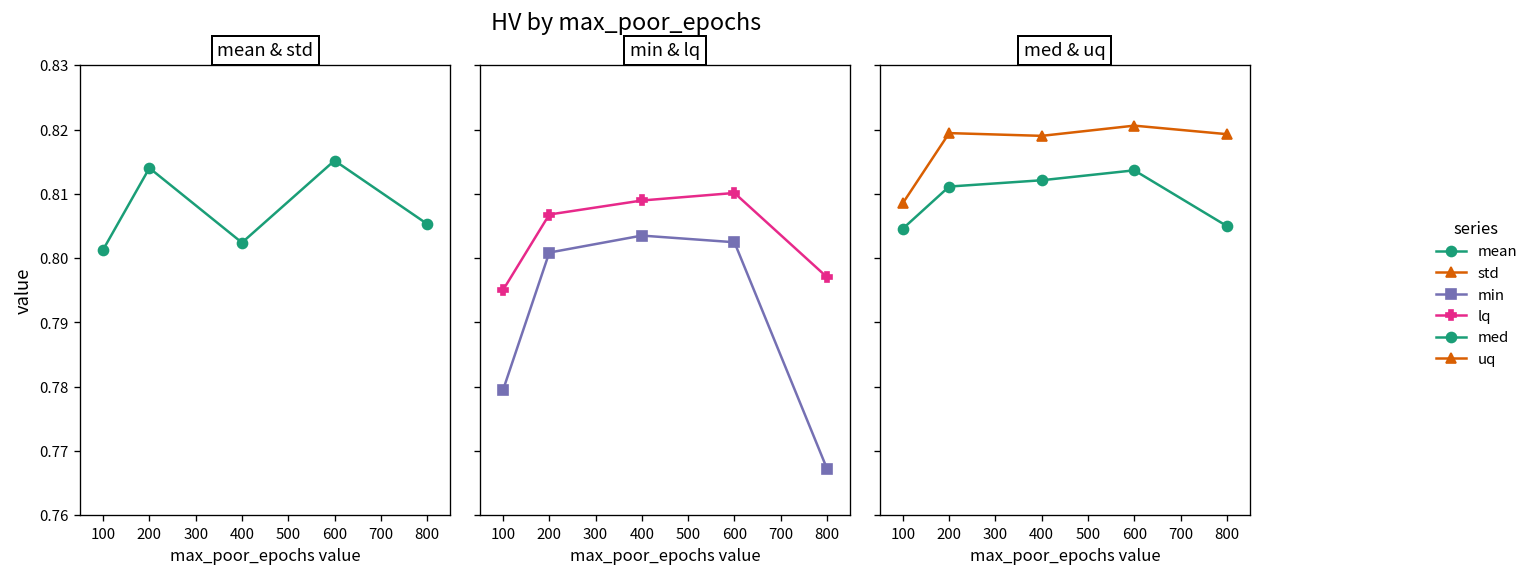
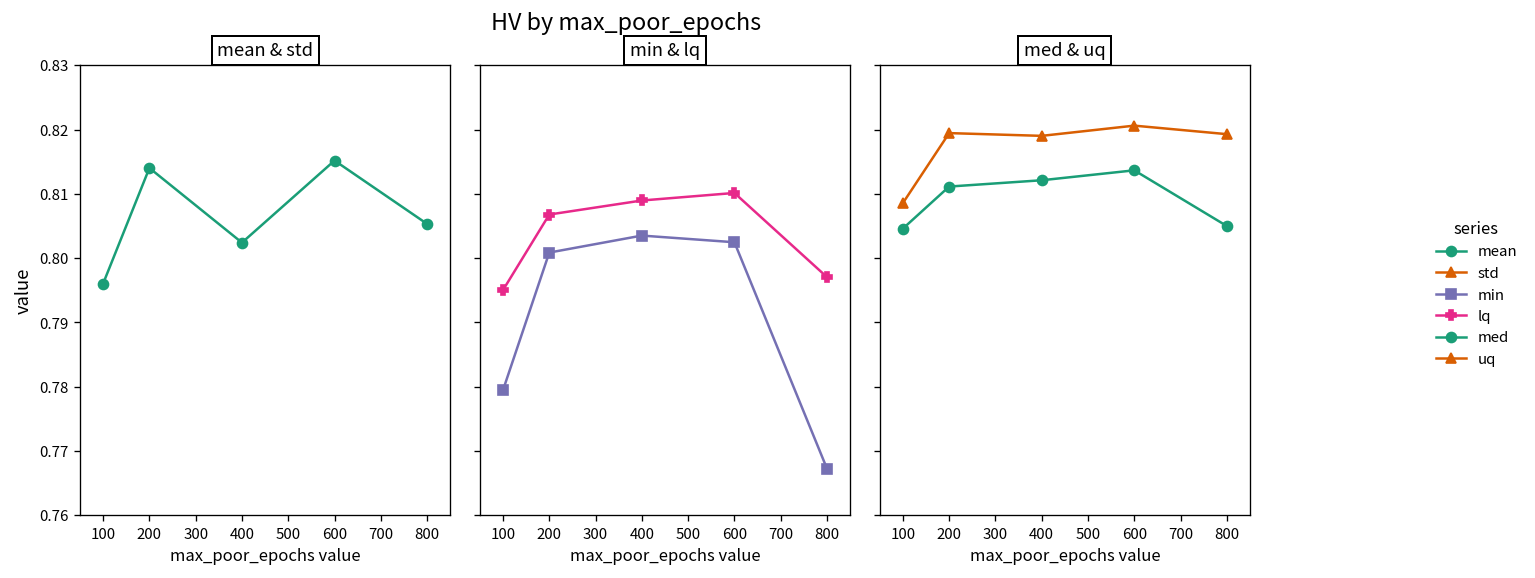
mean & std, mean, 100: 0.801 -> 0.796
